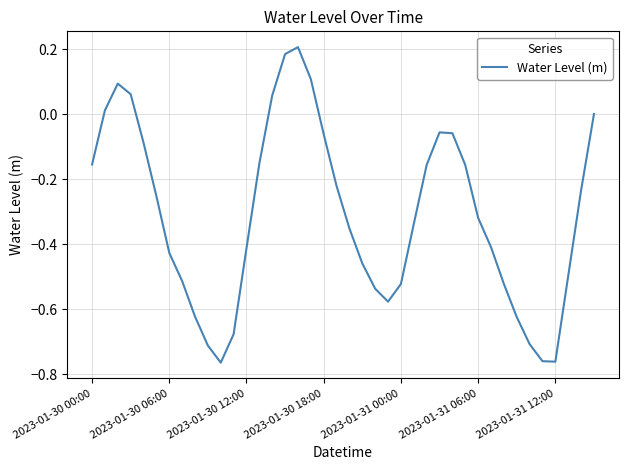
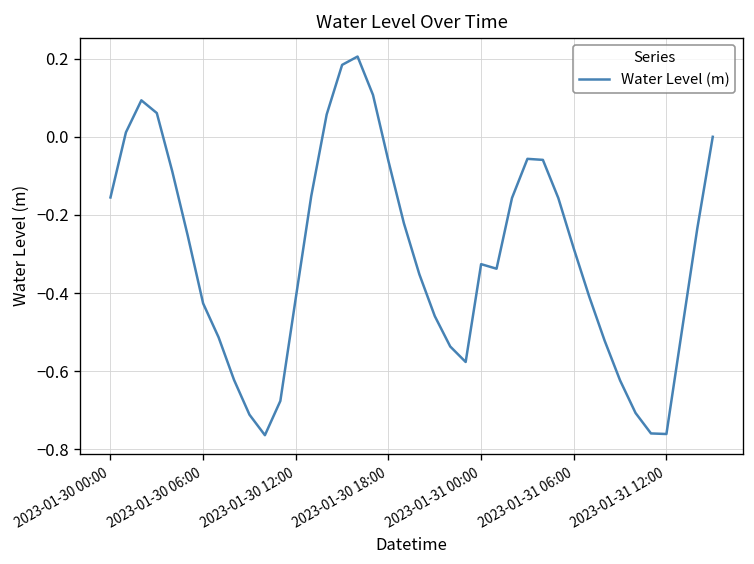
2023-01-31 00:00: -0.52 -> -0.33
2023-01-31 06:00: -0.32 -> -0.29
